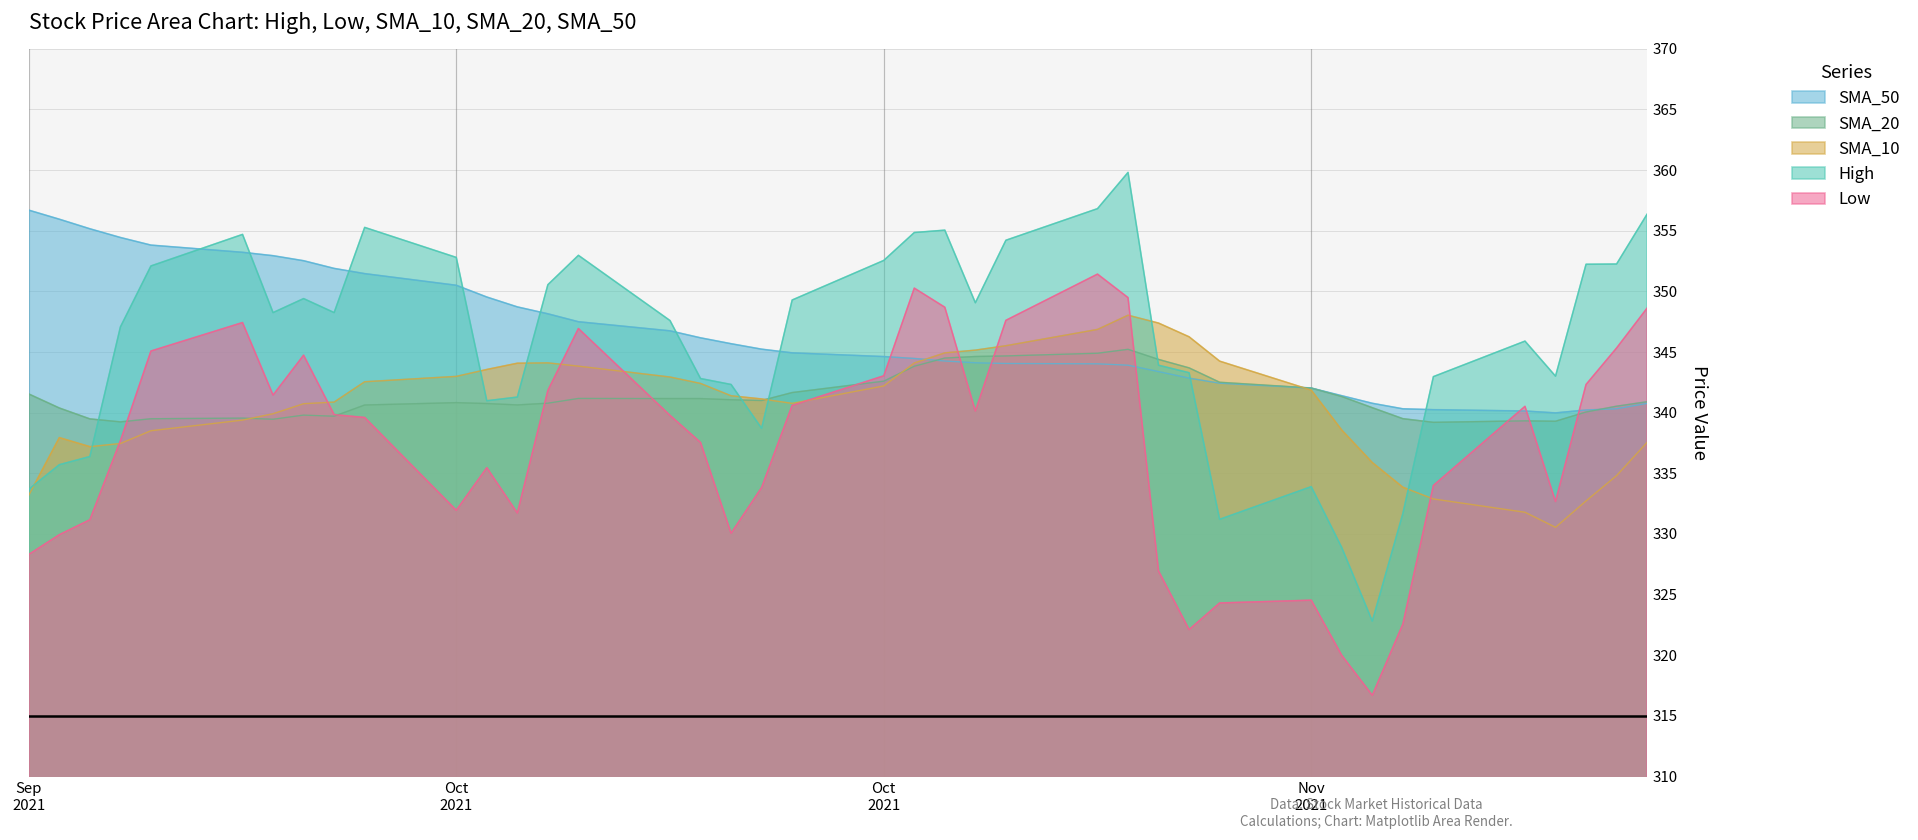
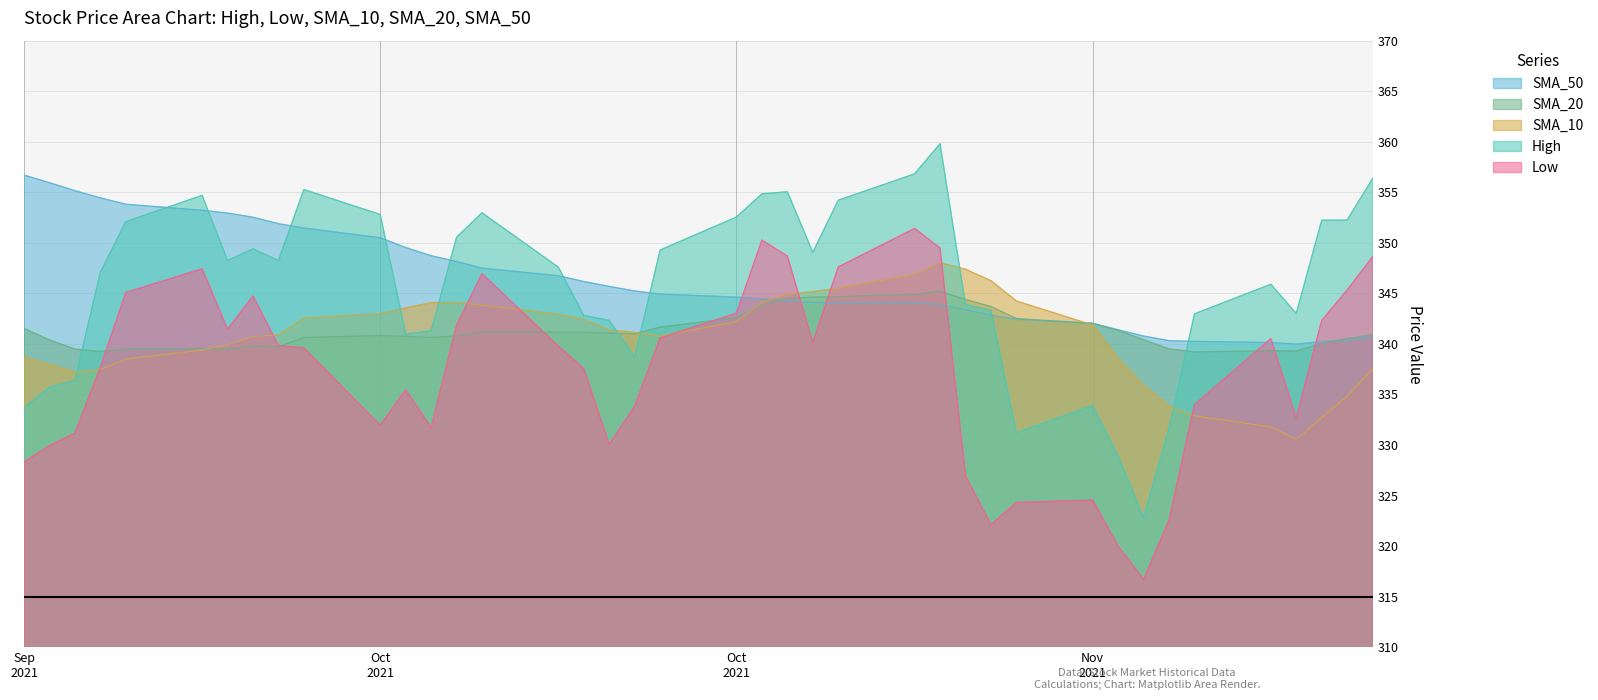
SMA_10, Sep 2021: 333.2 -> 338.7
